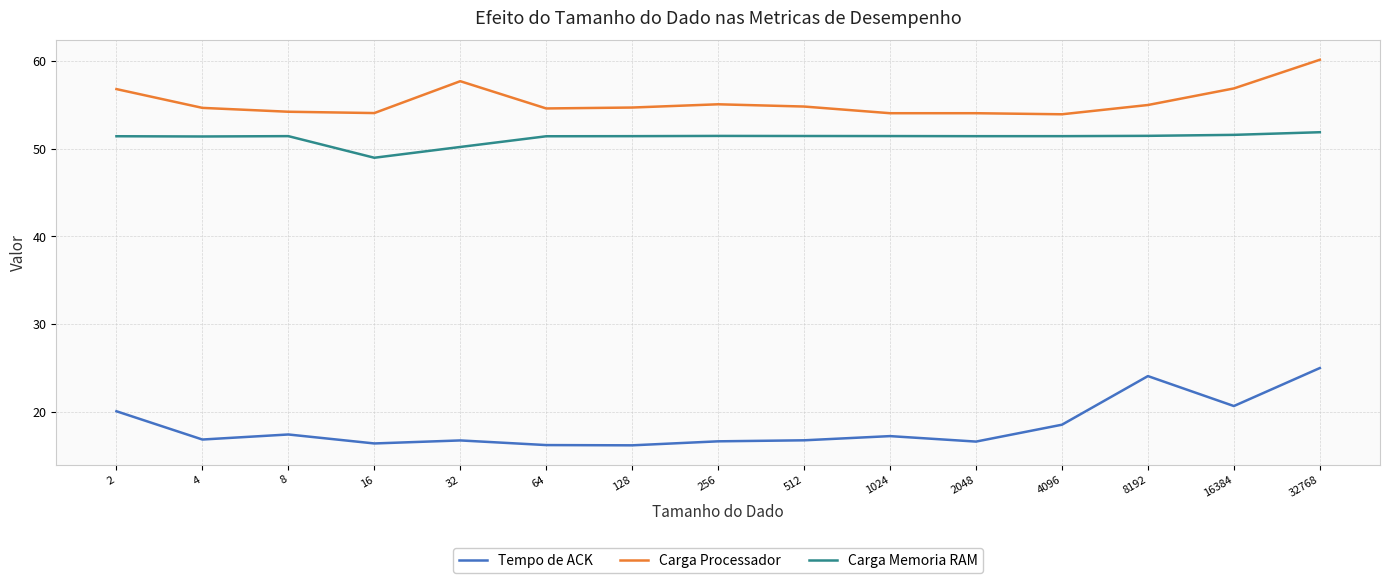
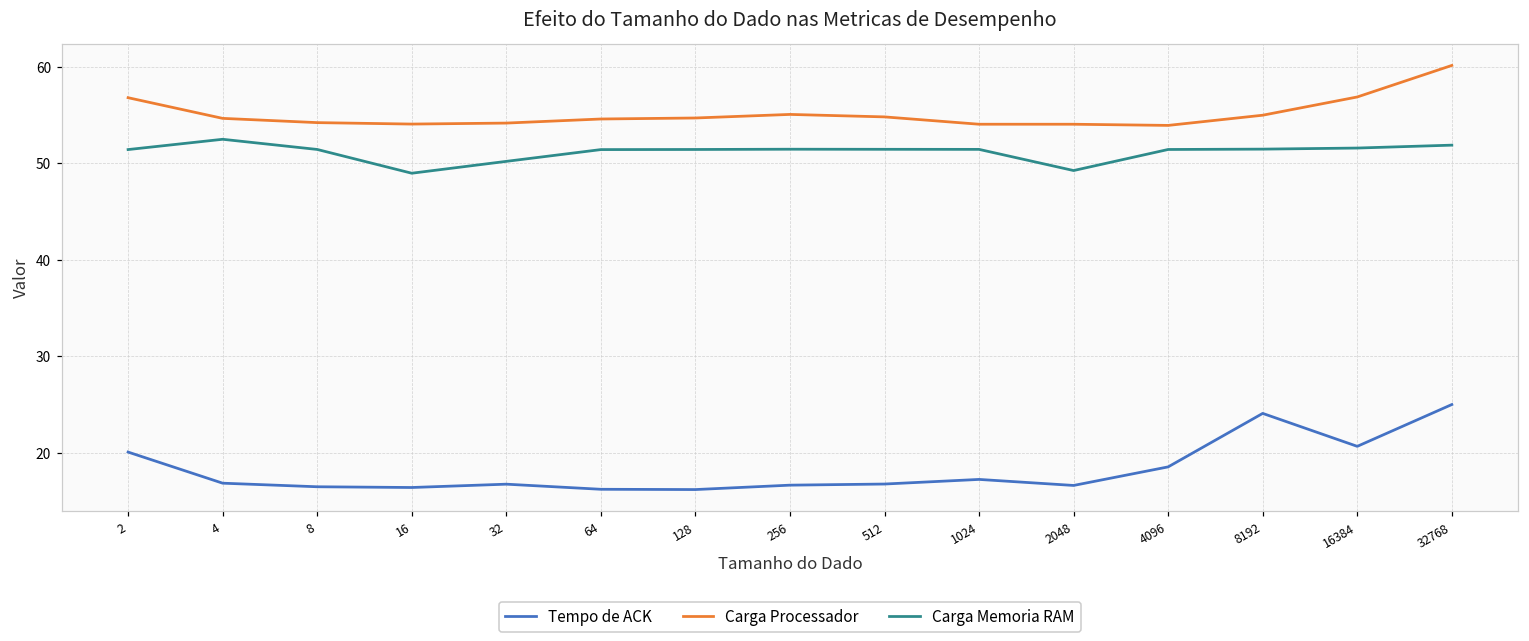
Carga Memoria RAM, 4: 51 -> 52
Tempo de ACK, 8: 17 -> 16
Carga Processador, 32: 58 -> 54
Carga Memoria RAM, 2048: 51 -> 49
